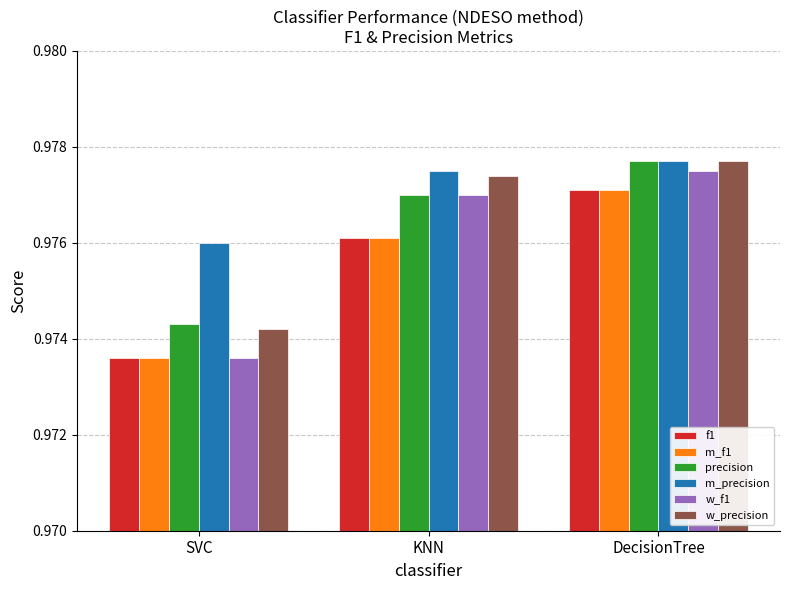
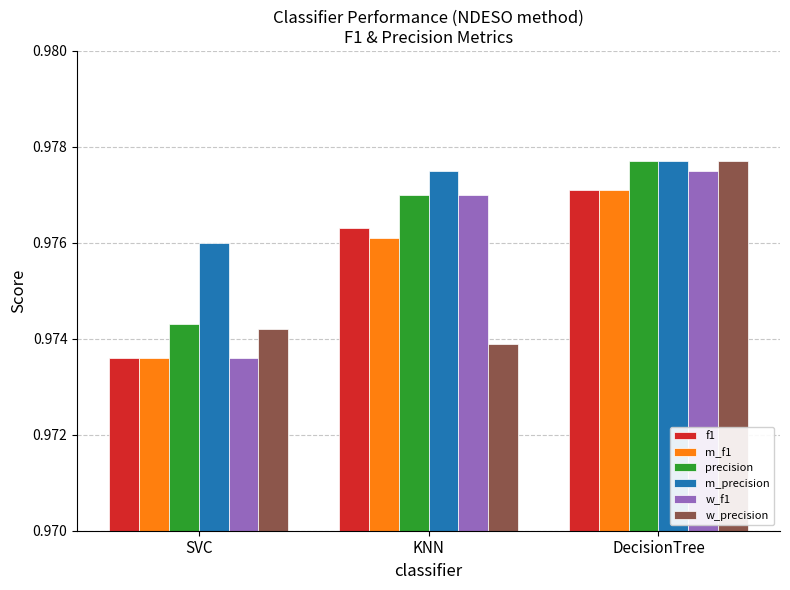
f1, KNN: 0.9761 -> 0.9763
w_precision, KNN: 0.9774 -> 0.9739
